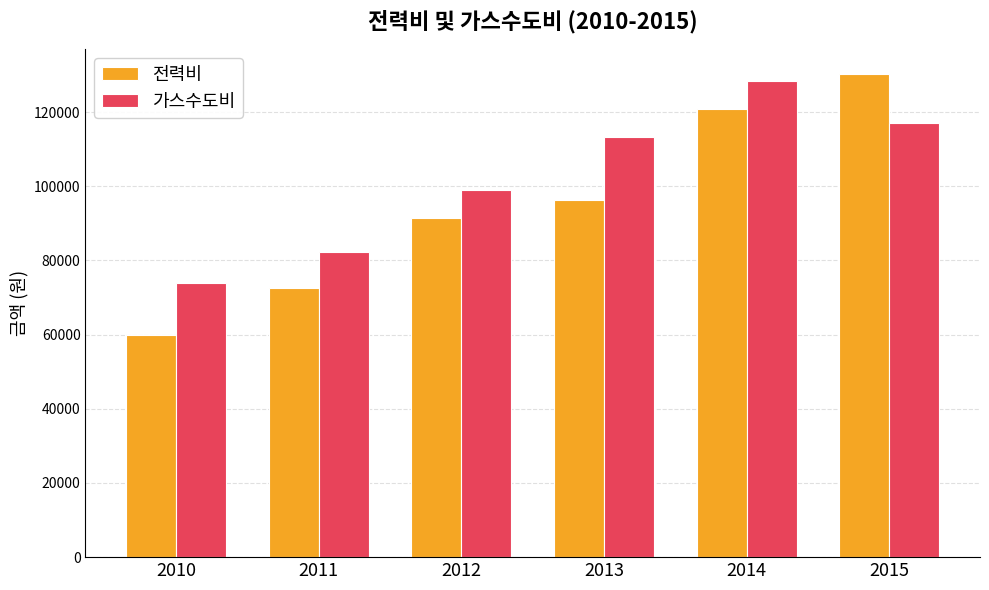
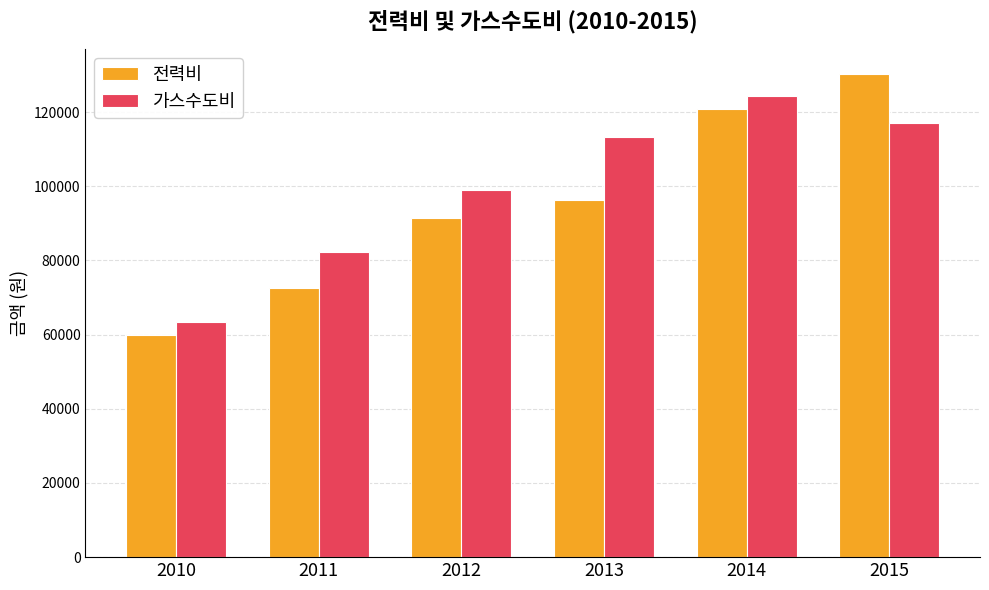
가스수도비, 2010: 74000 -> 63000
가스수도비, 2014: 128000 -> 124000
